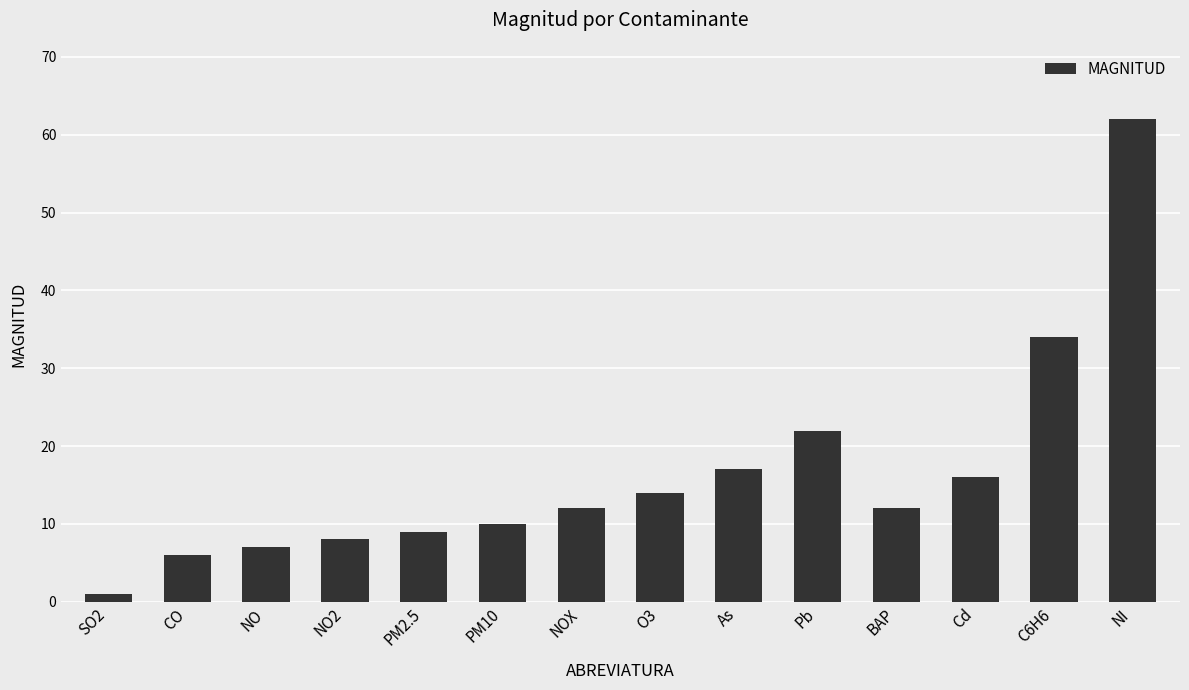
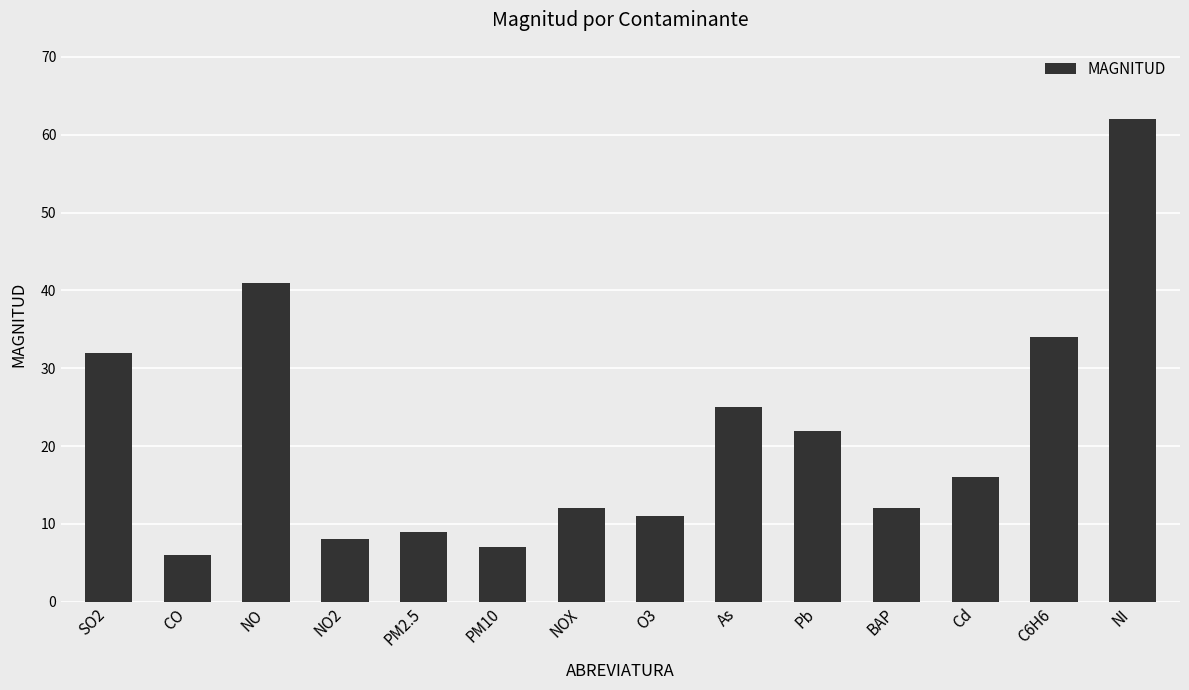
SO2: 1 -> 32
NO: 7 -> 41
PM10: 10 -> 7
O3: 14 -> 11
As: 17 -> 25
